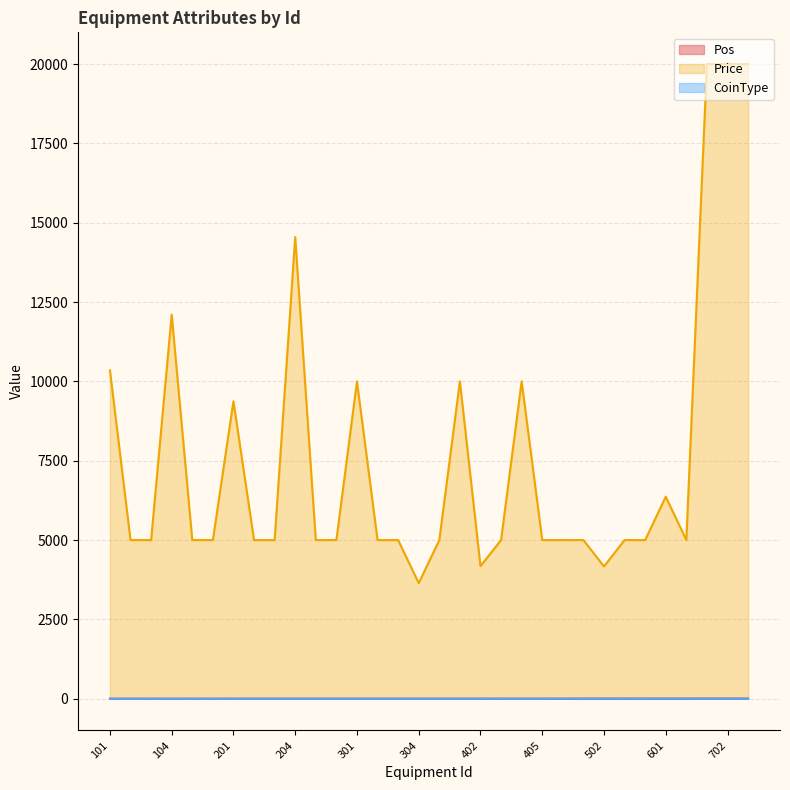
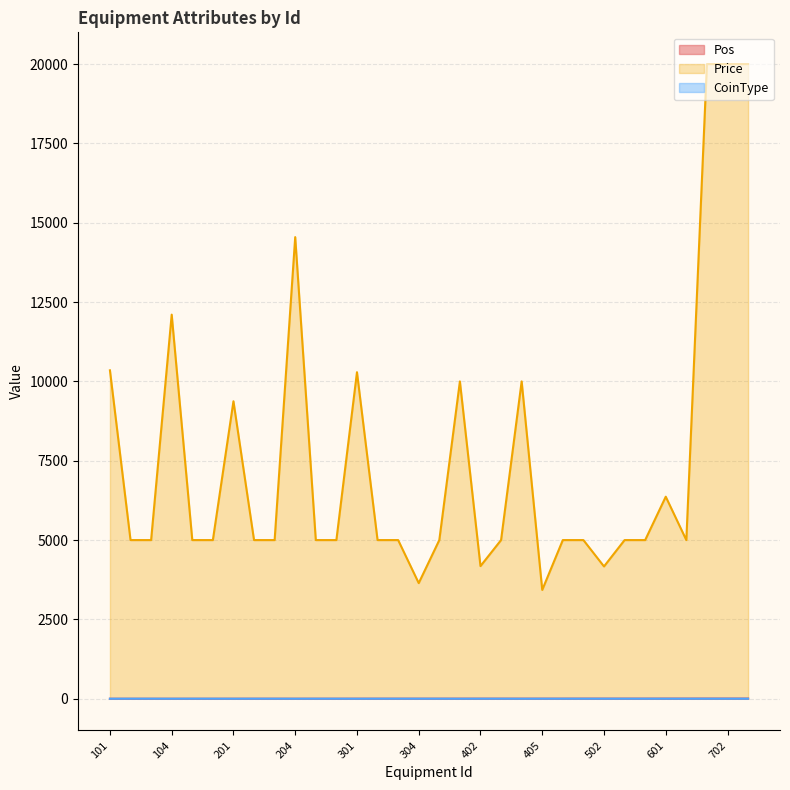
Price, 301: 10000 -> 10300
Price, 405: 5000 -> 3400
